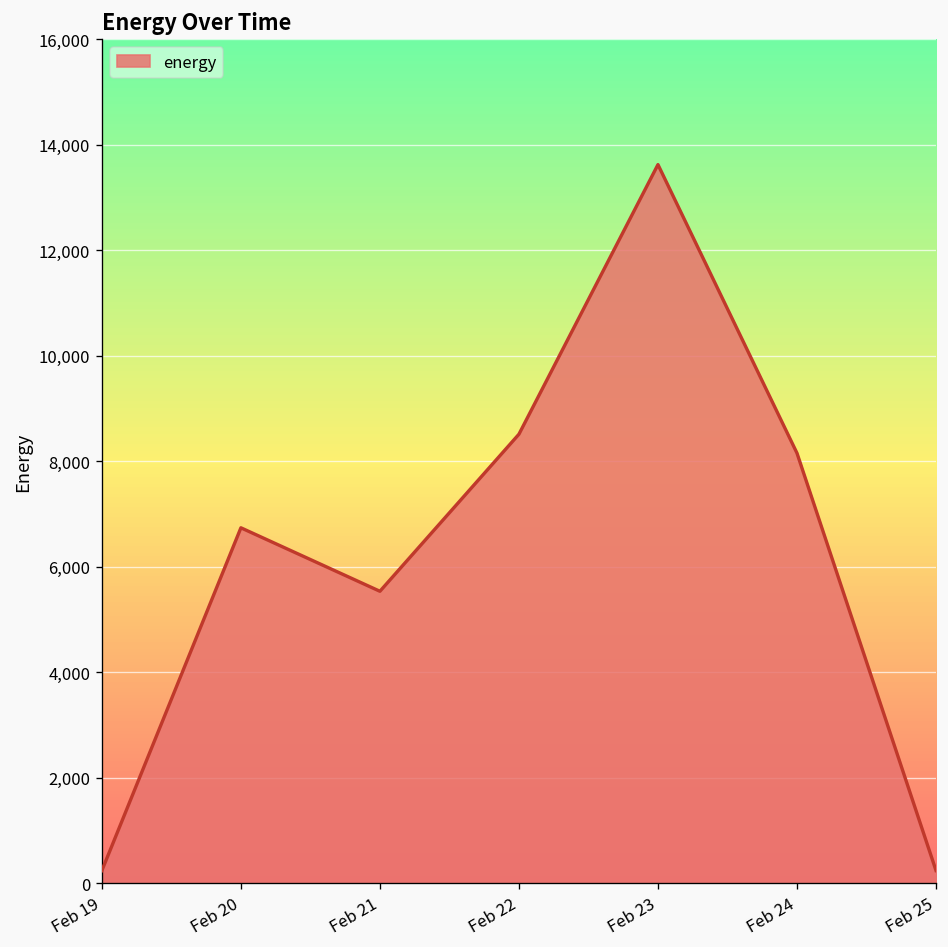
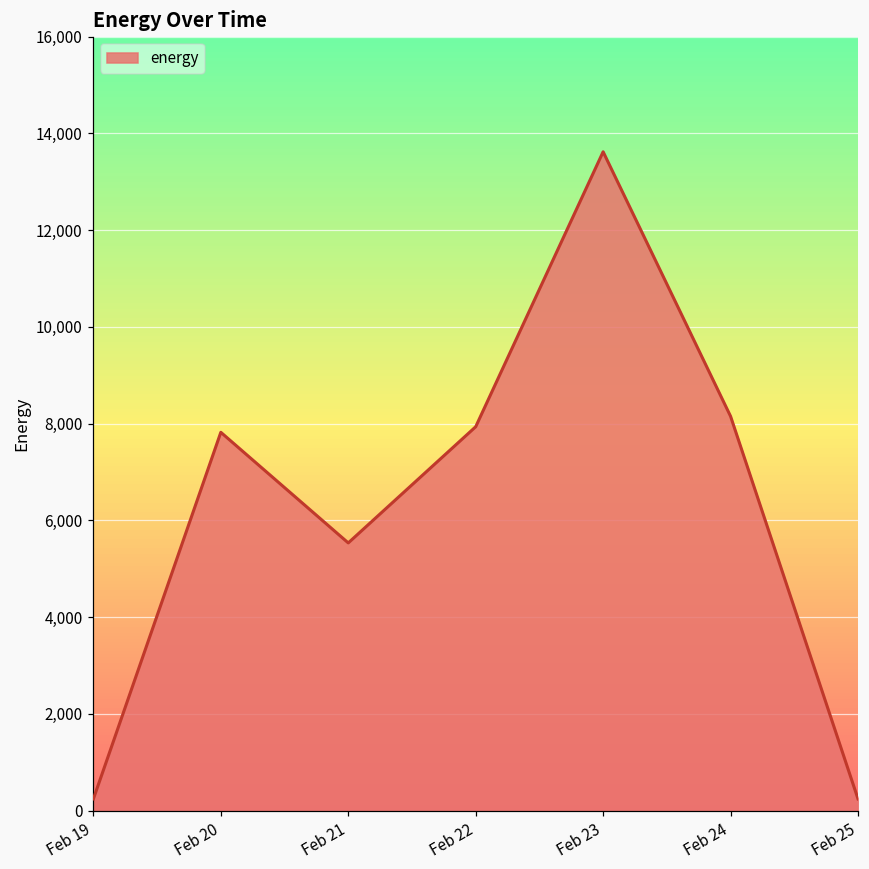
Feb 20: 6,700 -> 7,800
Feb 22: 8,500 -> 7,900
